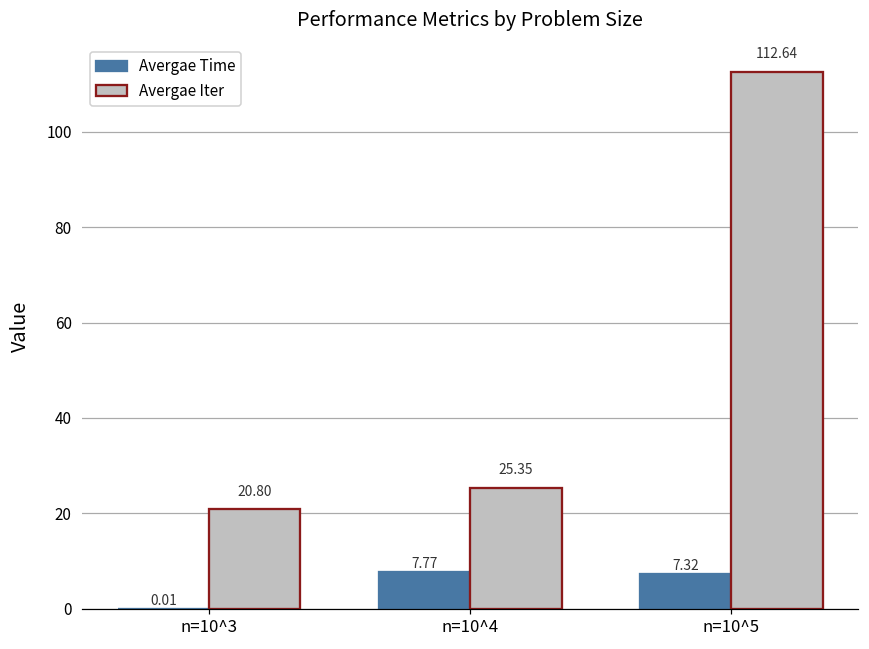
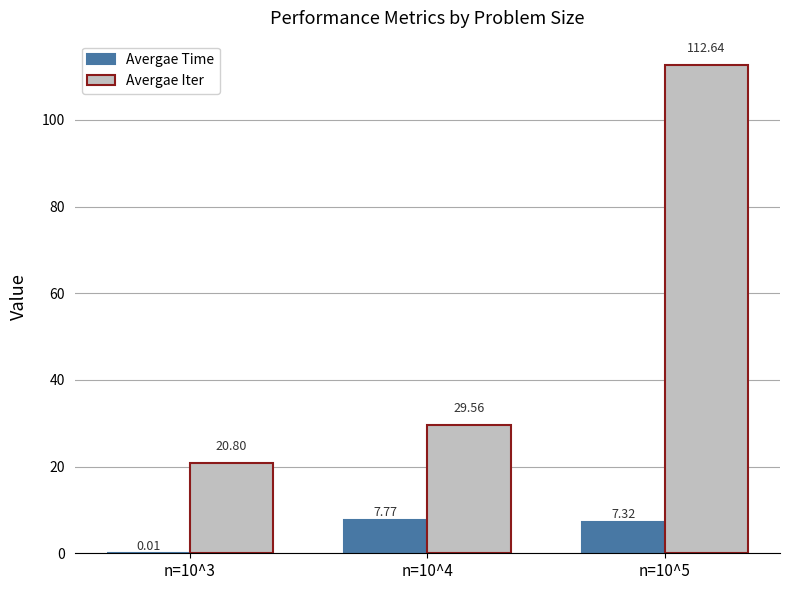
Avergae Iter, n=10^4: 25.35 -> 29.56
